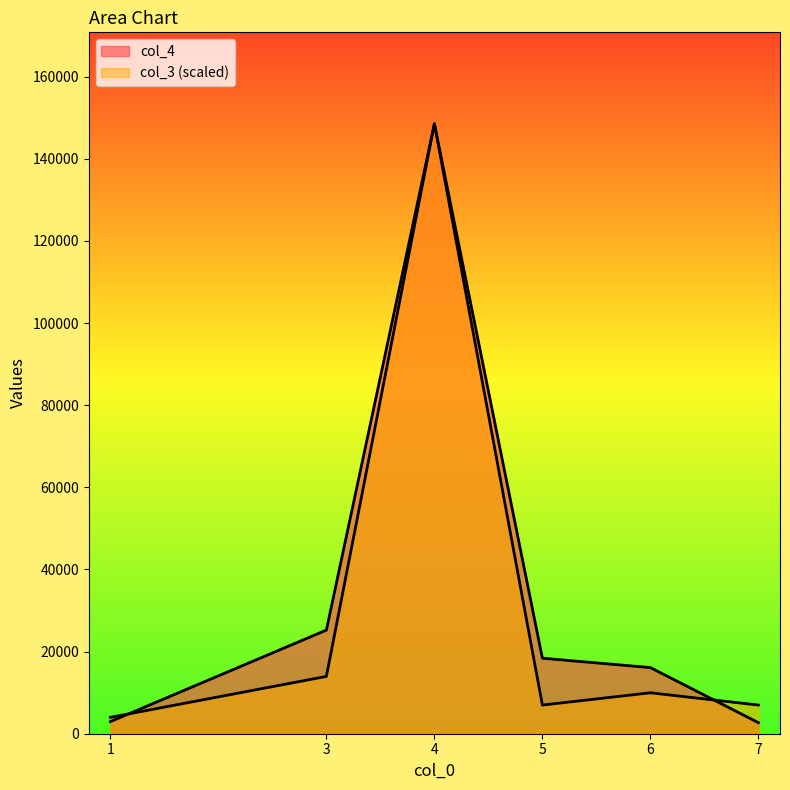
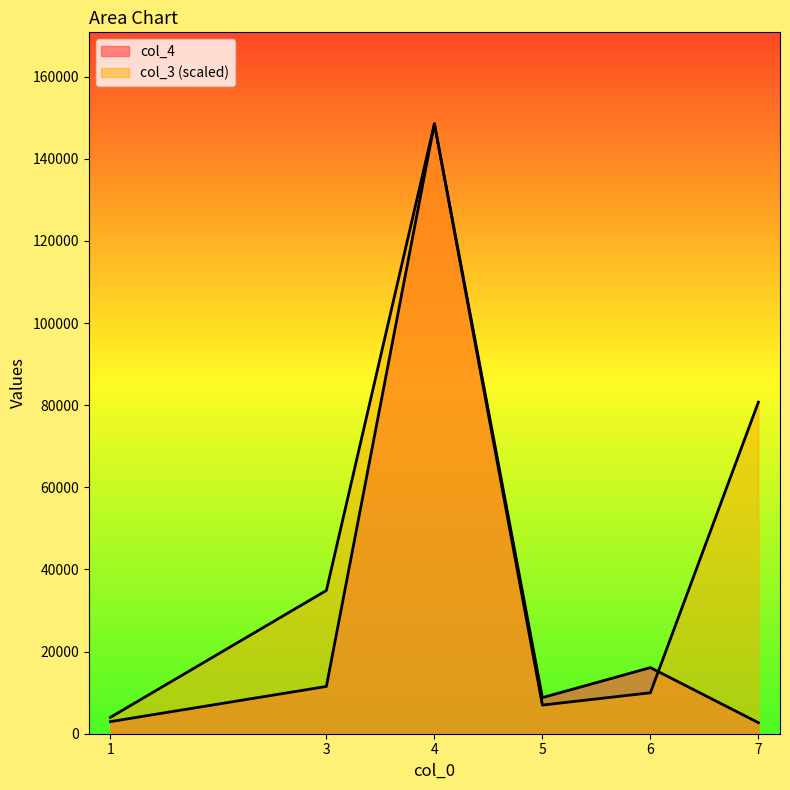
col_4, 3: 25000 -> 12000
col_3 (scaled), 3: 14000 -> 35000
col_4, 5: 18000 -> 9000
col_3 (scaled), 7: 7000 -> 81000
